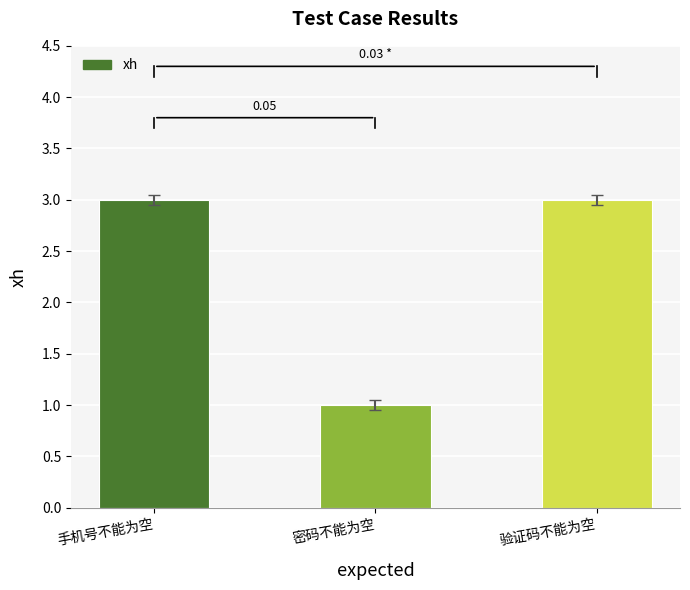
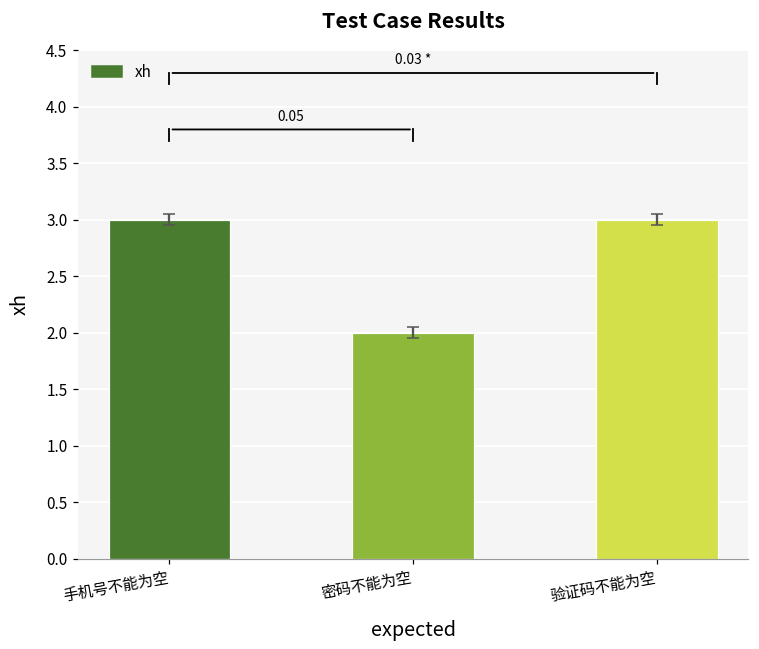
xh, 密码不能为空: 1 -> 2
